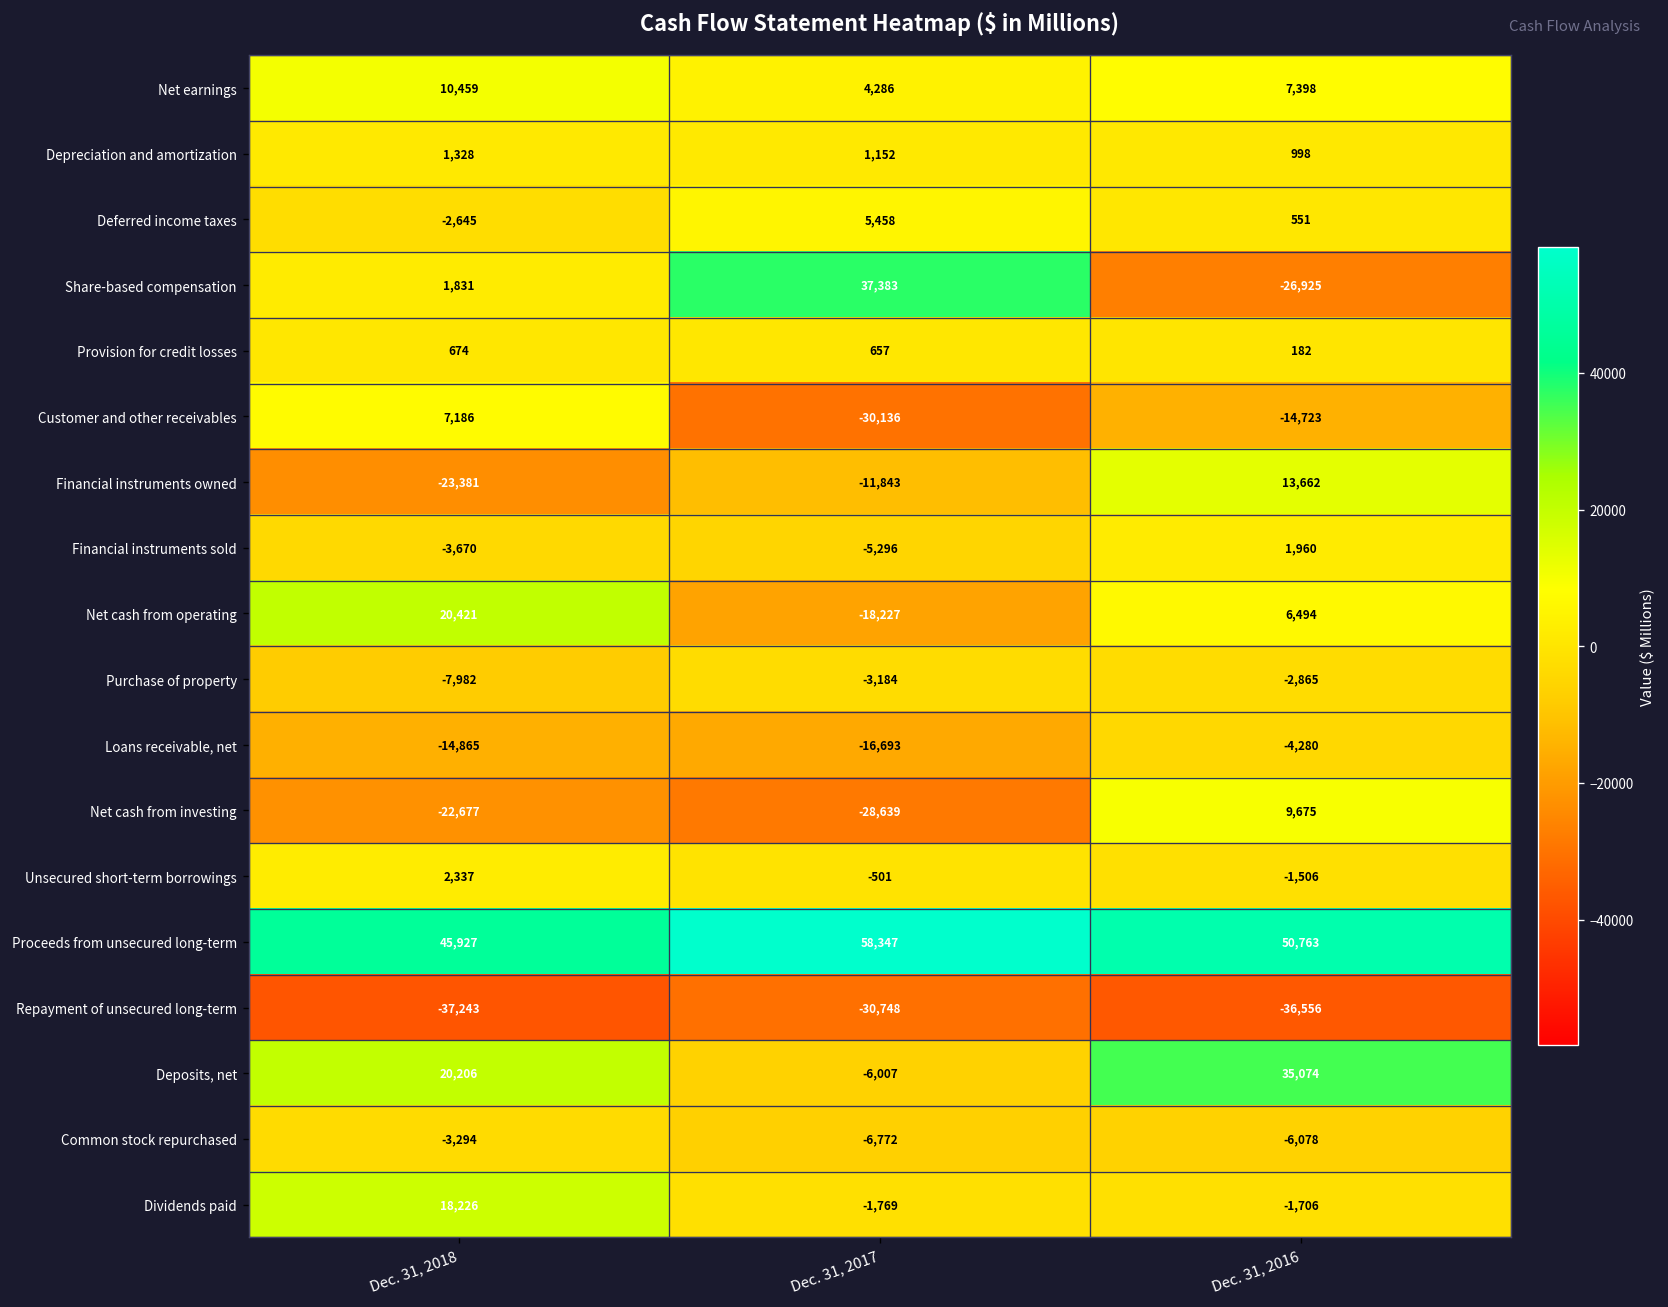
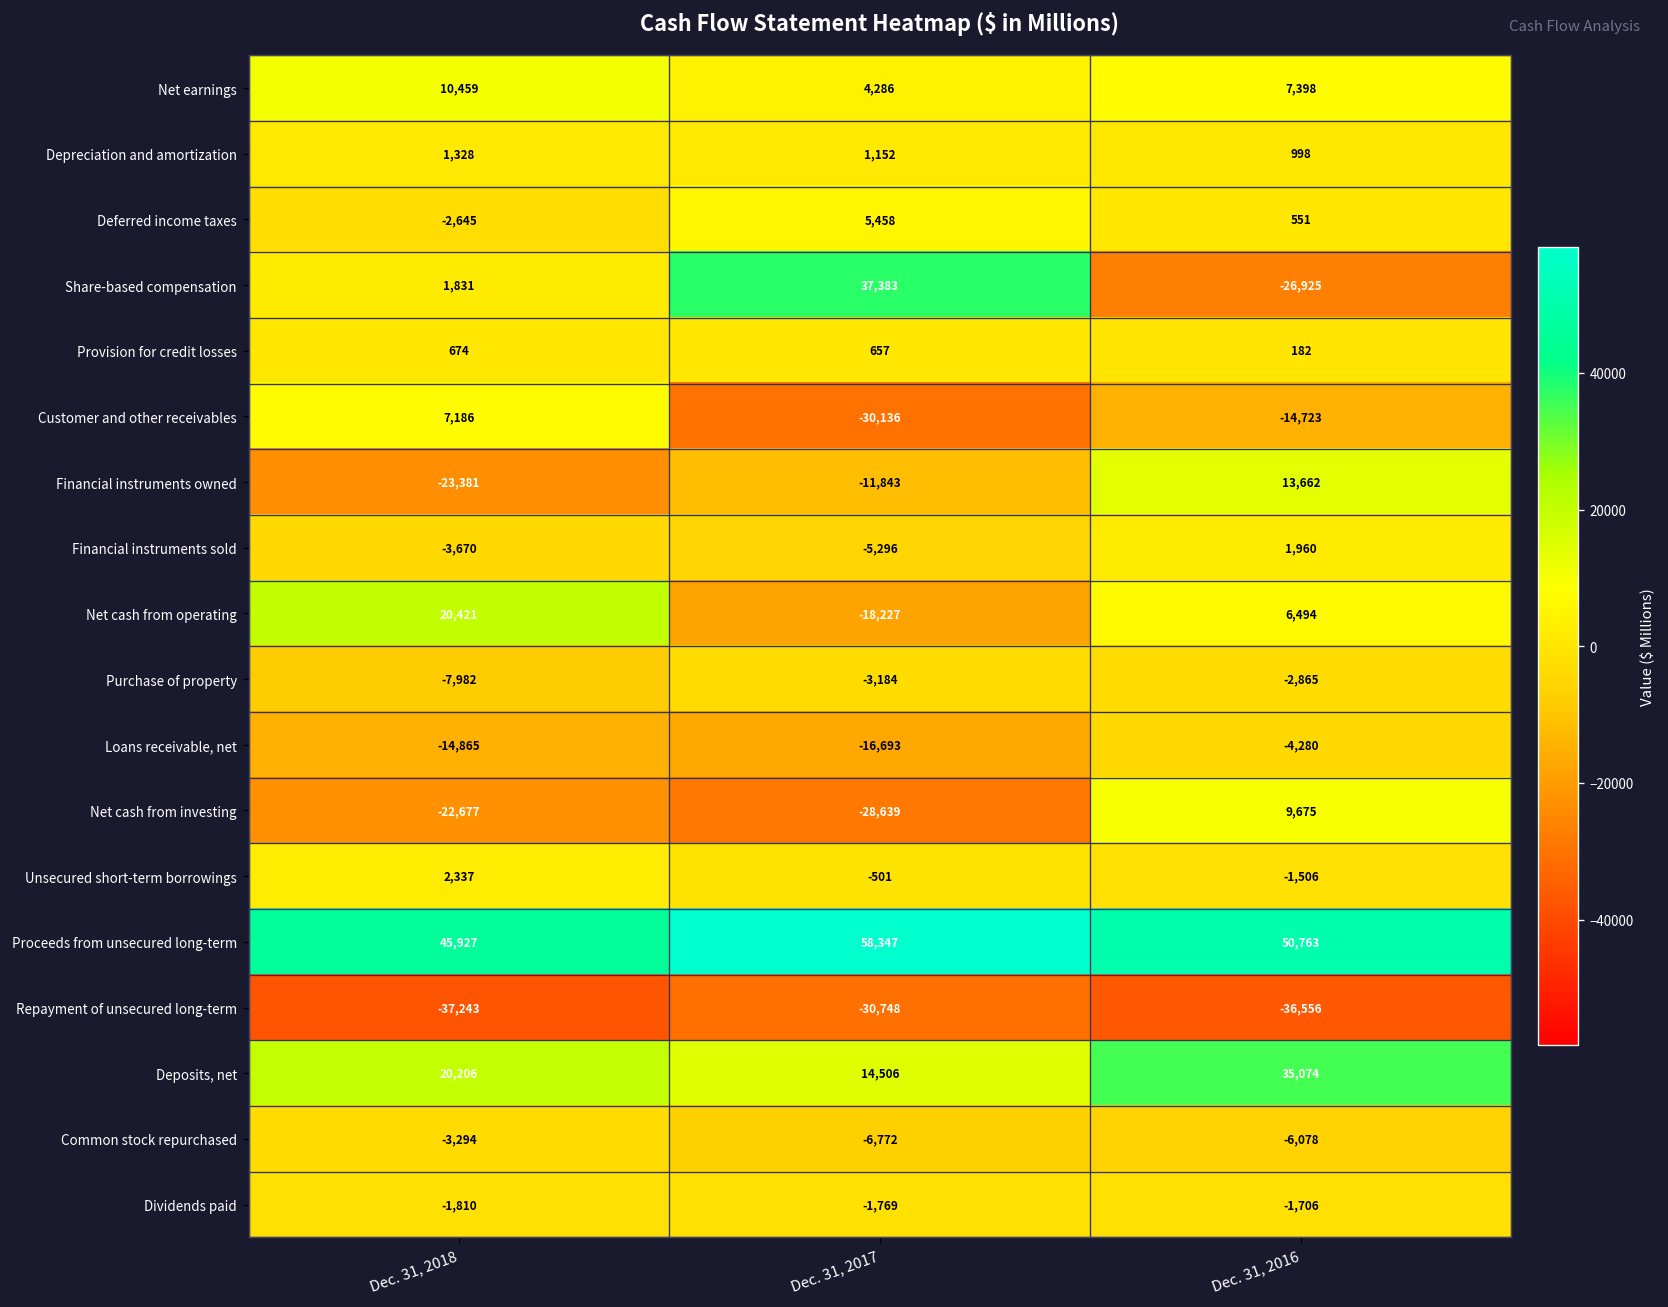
Deposits, net, Dec. 31, 2017: -6,007 -> 14,506
Dividends paid, Dec. 31, 2018: 18,226 -> -1,810
